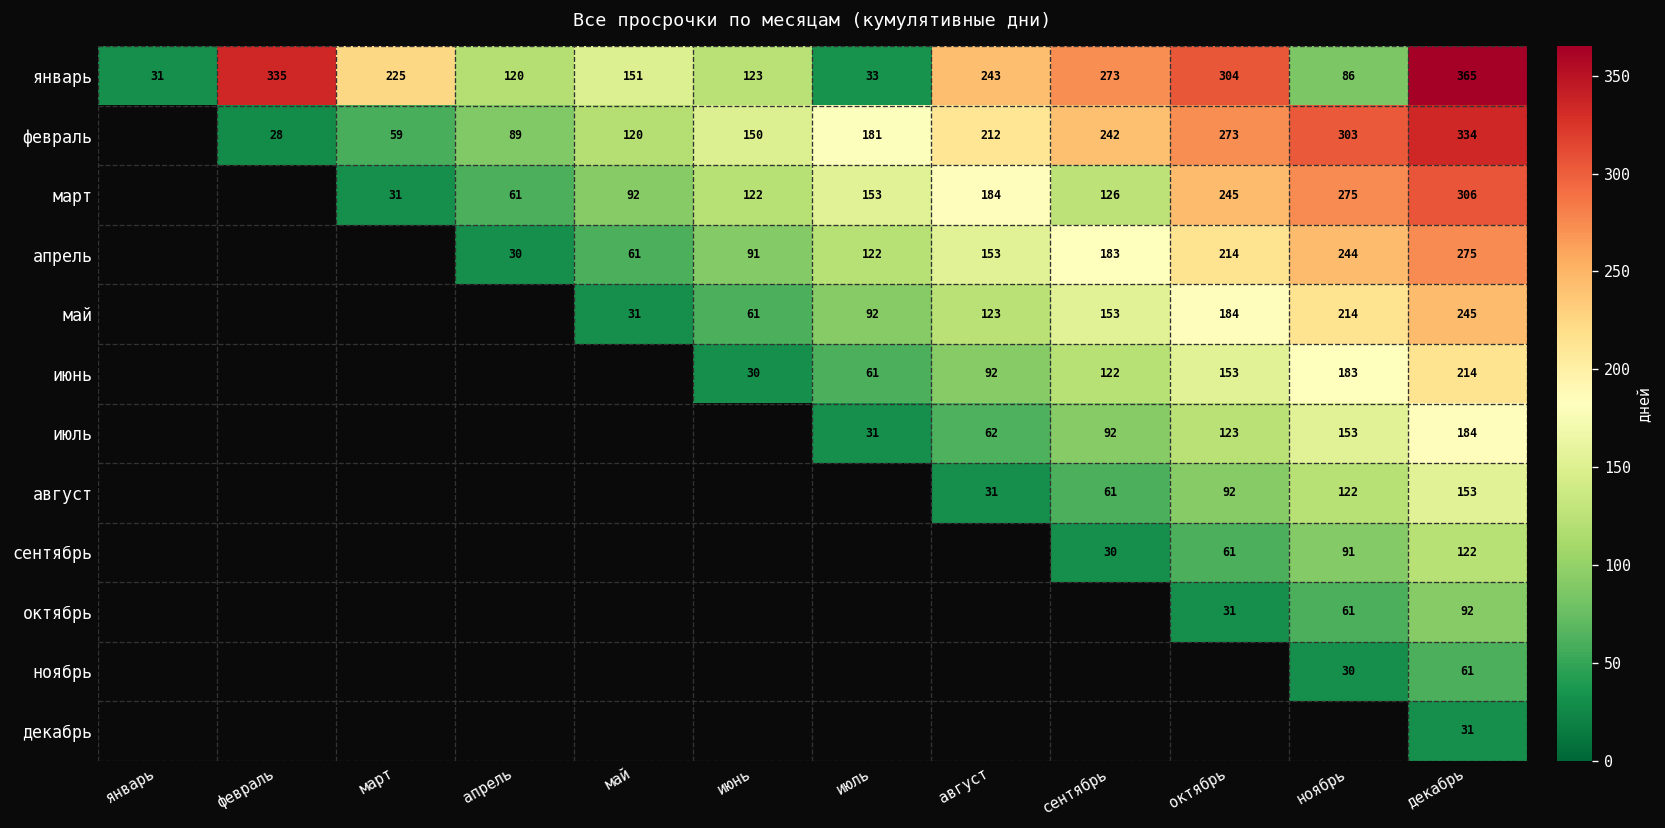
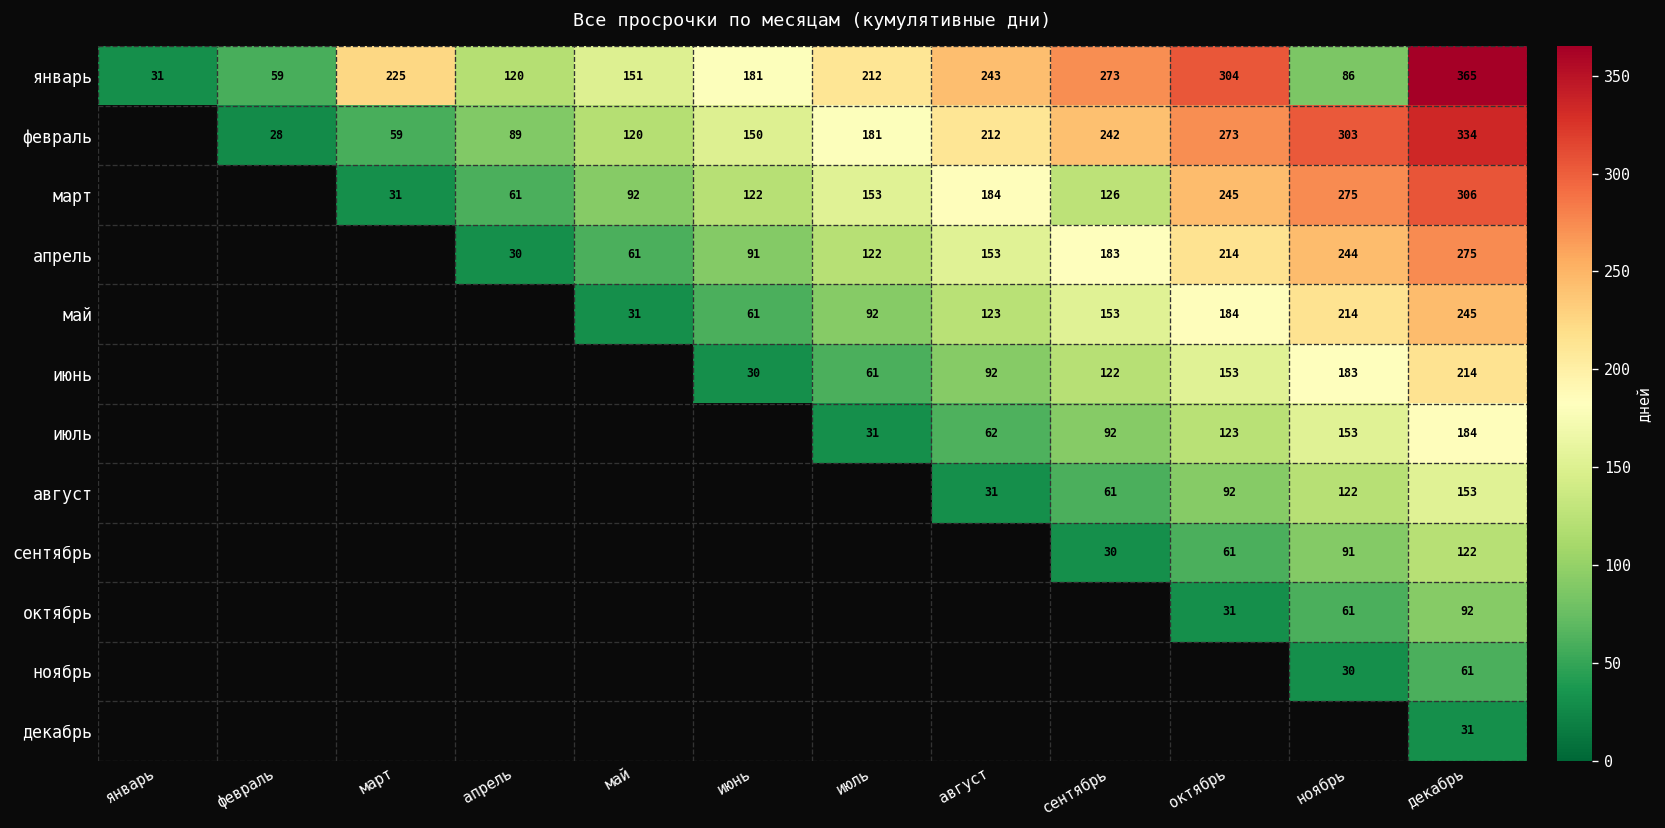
январь, февраль: 335 -> 59
январь, июнь: 123 -> 181
январь, июль: 33 -> 212
